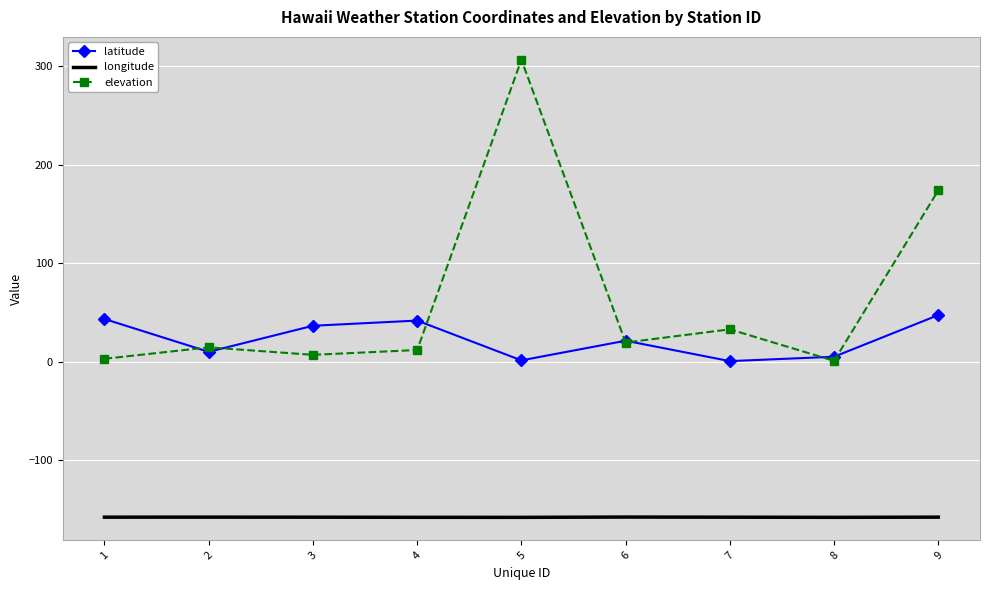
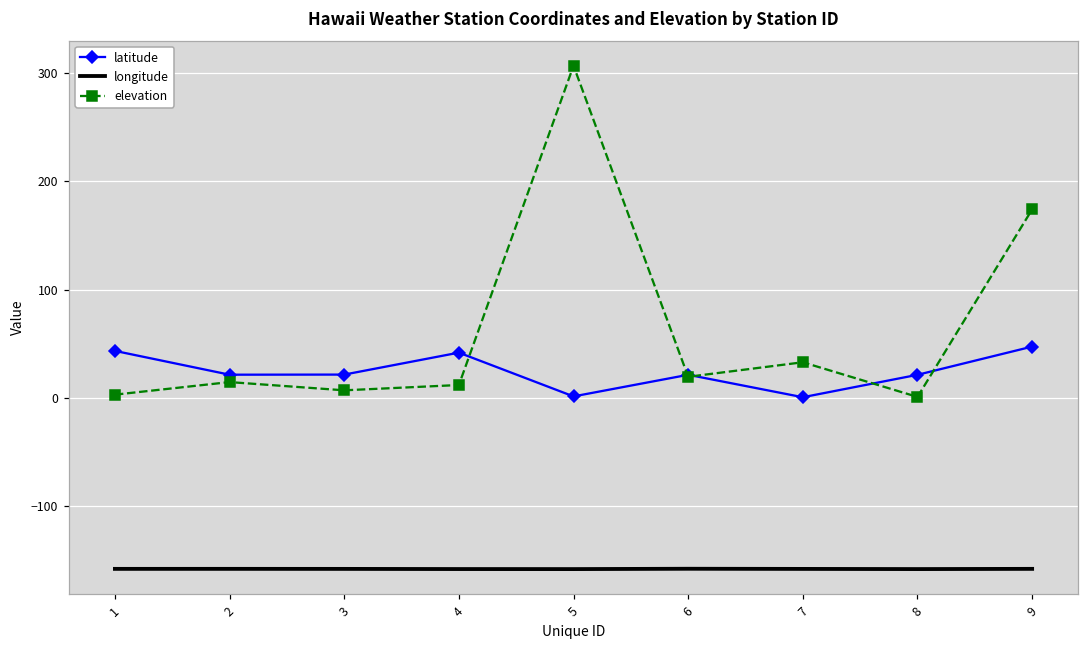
latitude, 2: 10 -> 20
latitude, 3: 40 -> 20
latitude, 8: 10 -> 20
